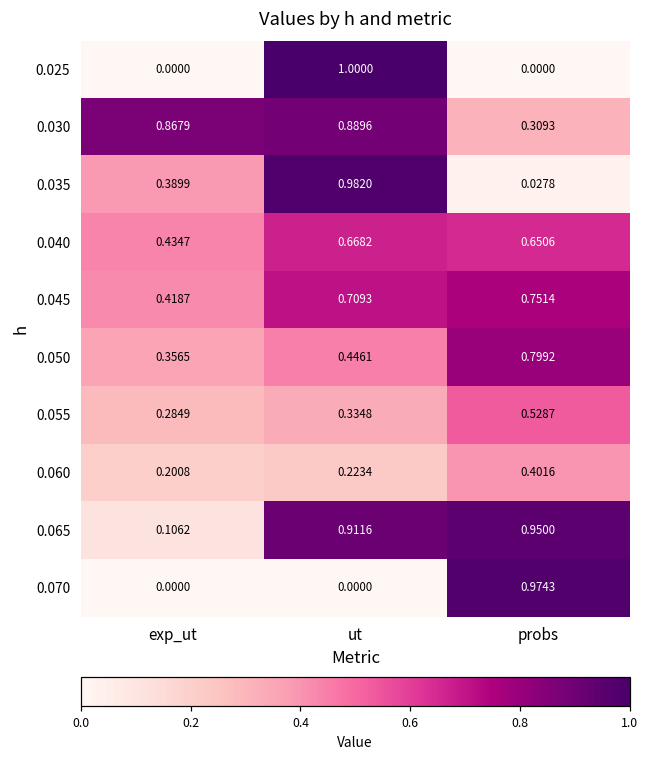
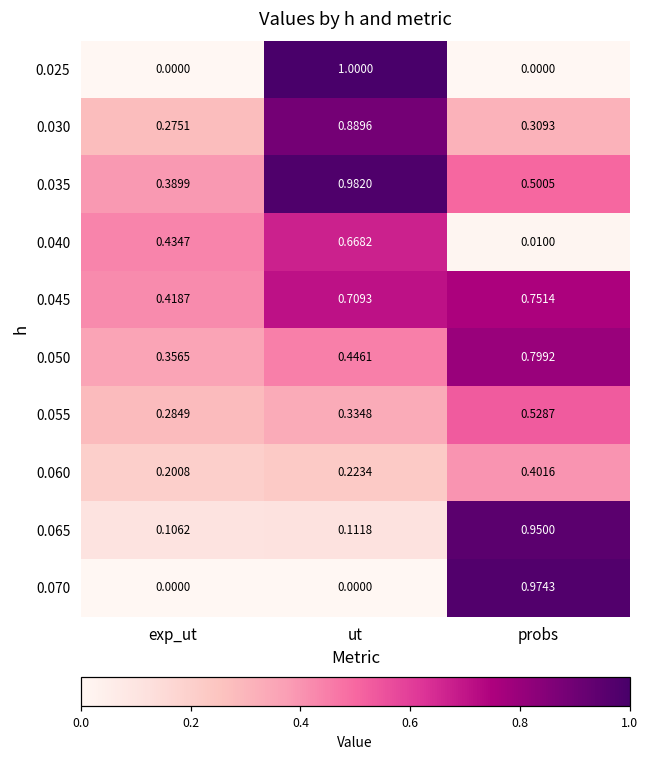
0.030, exp_ut: 0.8679 -> 0.2751
0.035, probs: 0.0278 -> 0.5005
0.040, probs: 0.6506 -> 0.0100
0.065, ut: 0.9116 -> 0.1118
